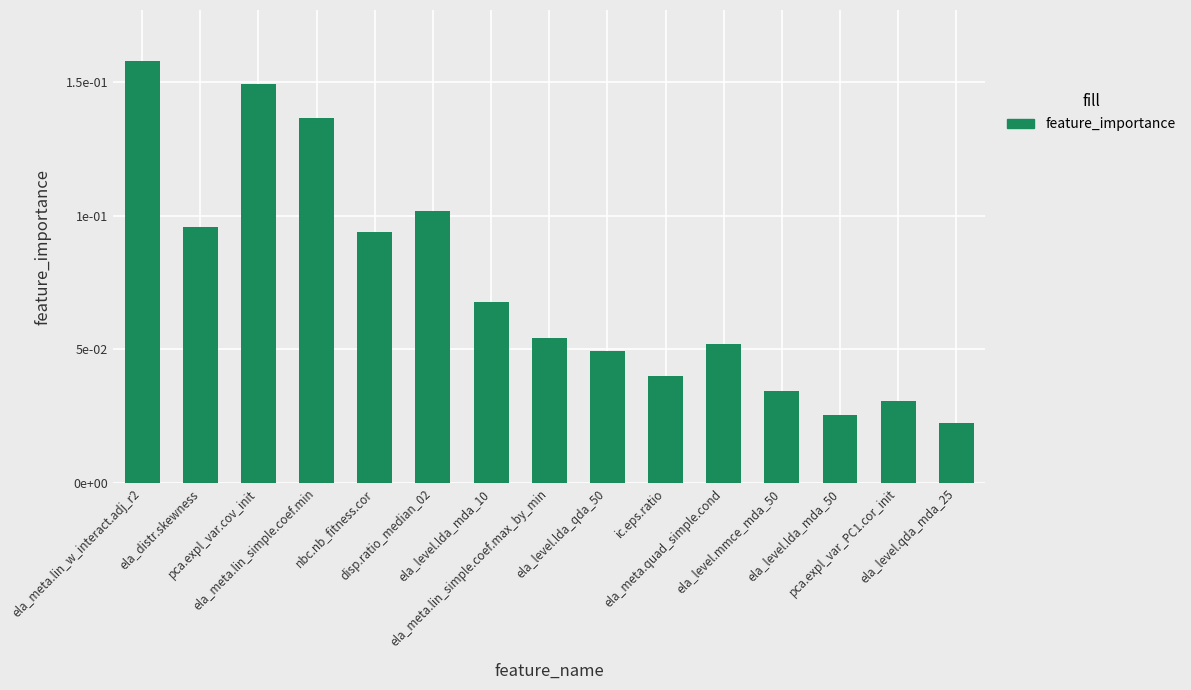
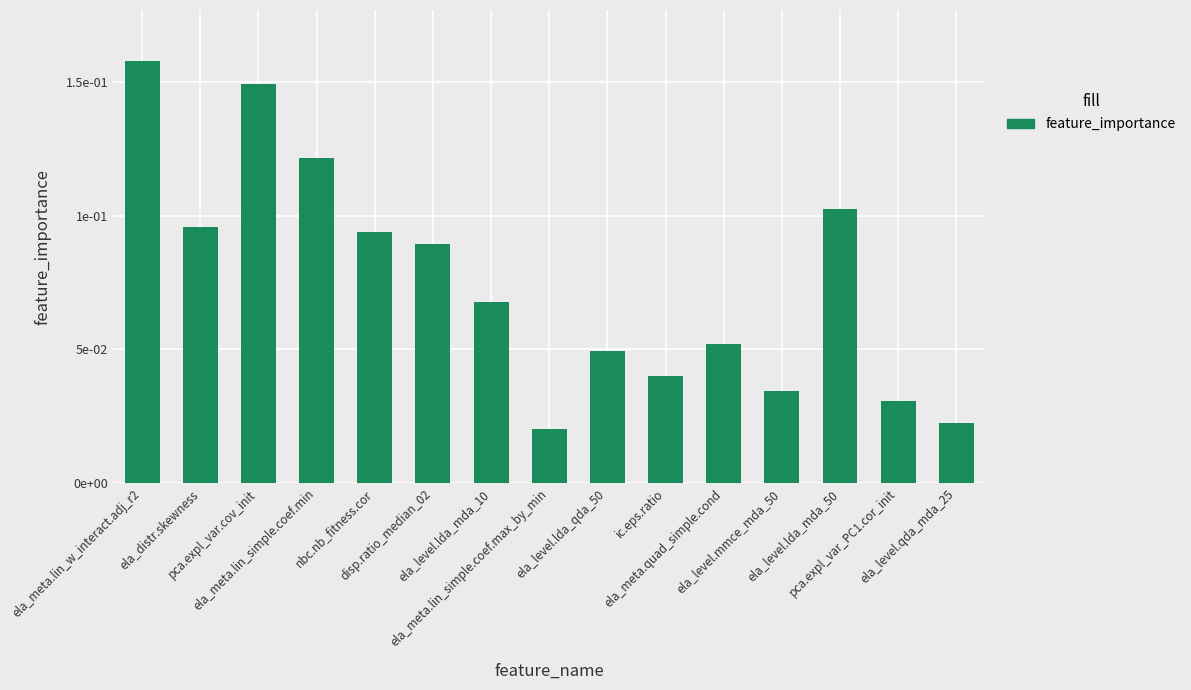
ela_meta.lin_simple.coef.min: 0.137 -> 0.122
disp.ratio_median_02: 0.102 -> 0.089
ela_meta.lin_simple.coef.max_by_min: 0.054 -> 0.020
ela_level.lda_mda_50: 0.025 -> 0.103
